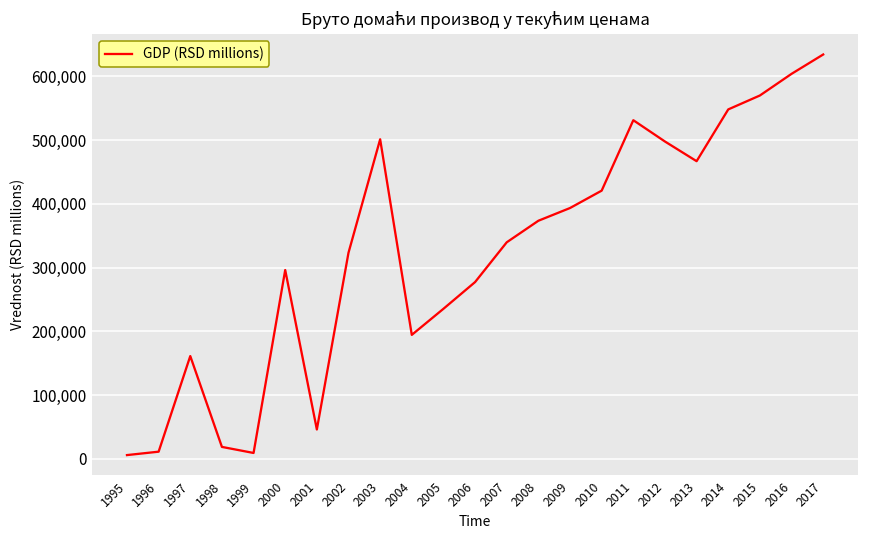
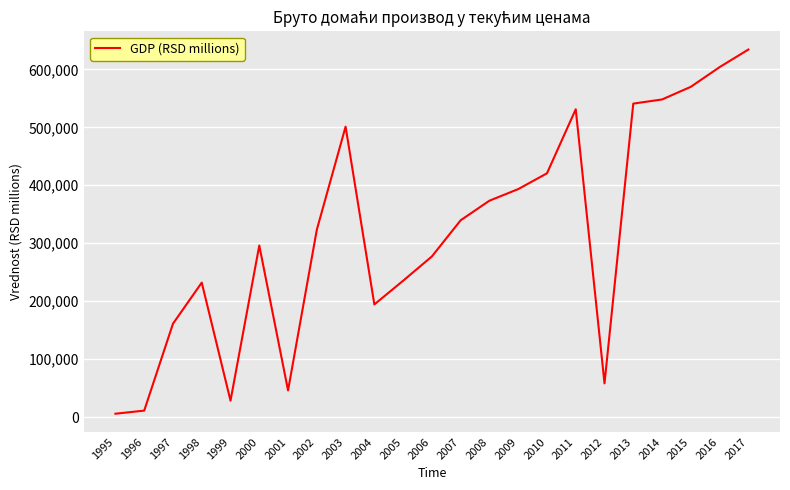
1998: 20,000 -> 230,000
1999: 10,000 -> 30,000
2012: 500,000 -> 60,000
2013: 470,000 -> 540,000
